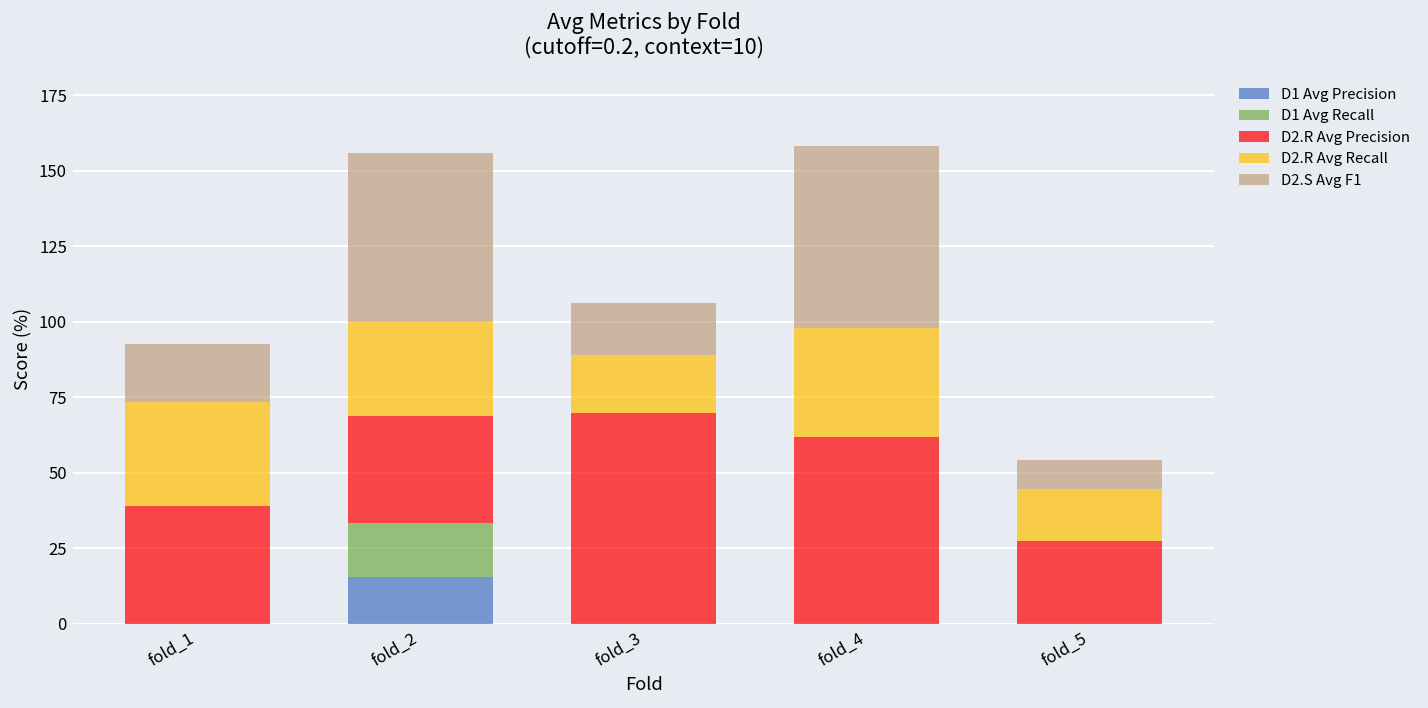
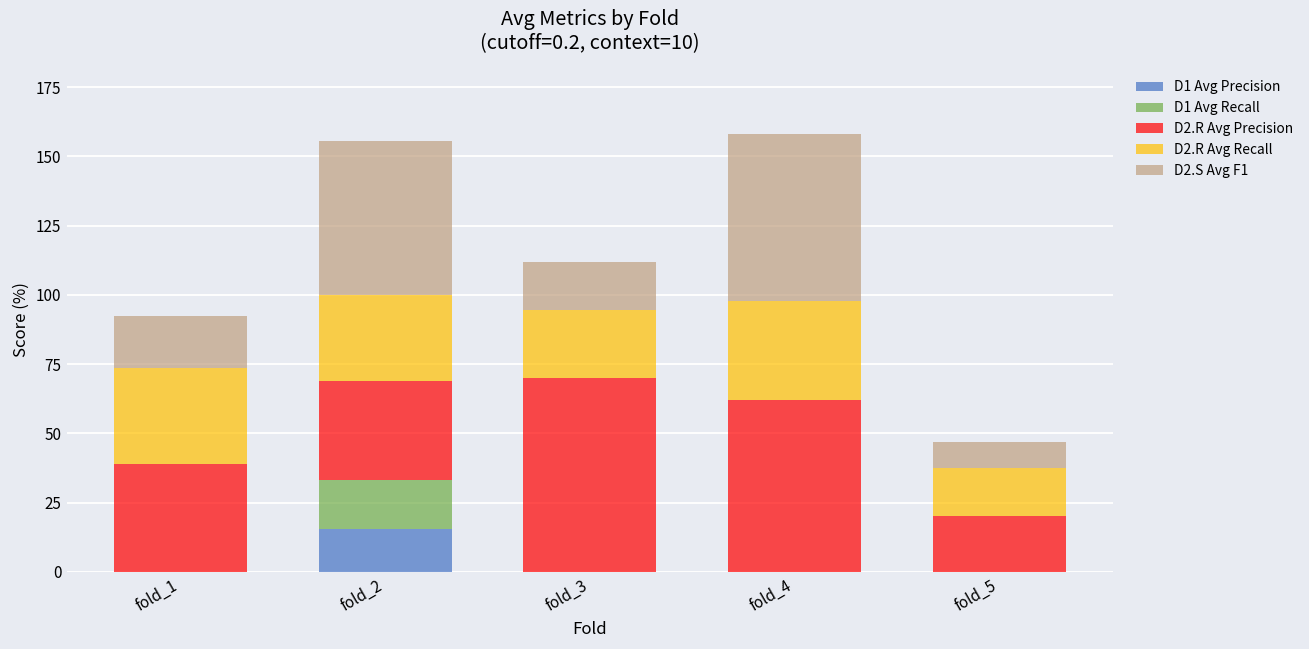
D2.R Avg Recall, fold_3: 19 -> 25
D2.R Avg Precision, fold_5: 27 -> 20
